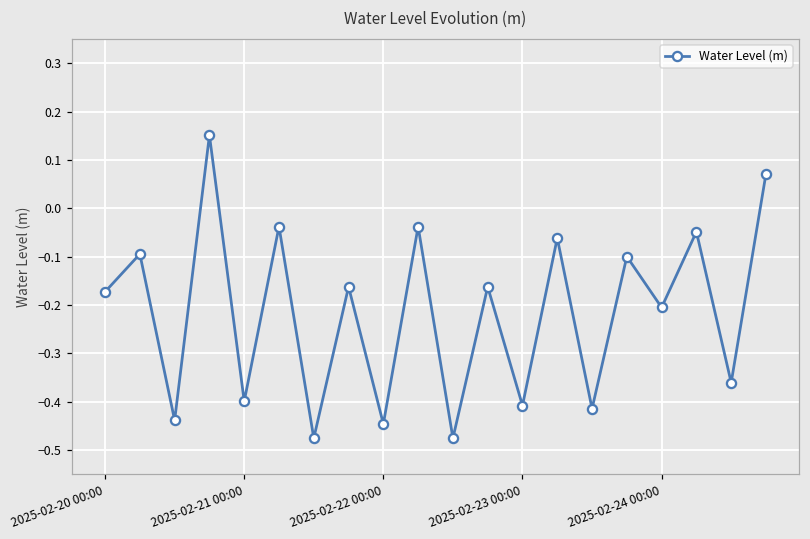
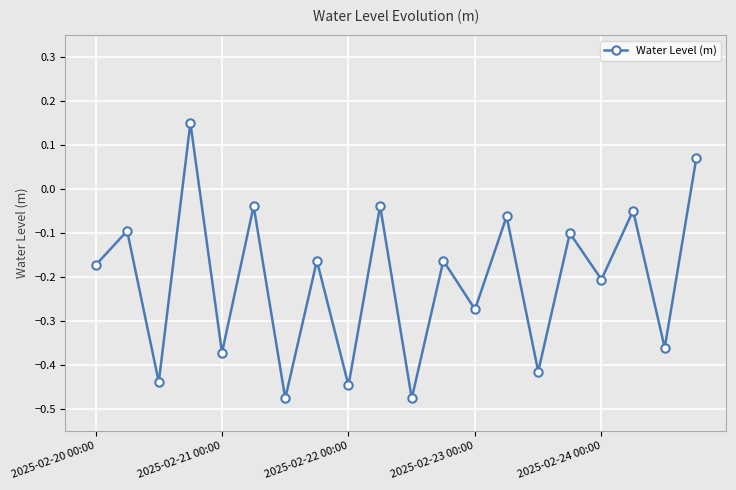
2025-02-21 00:00: -0.40 -> -0.37
2025-02-23 00:00: -0.41 -> -0.27
